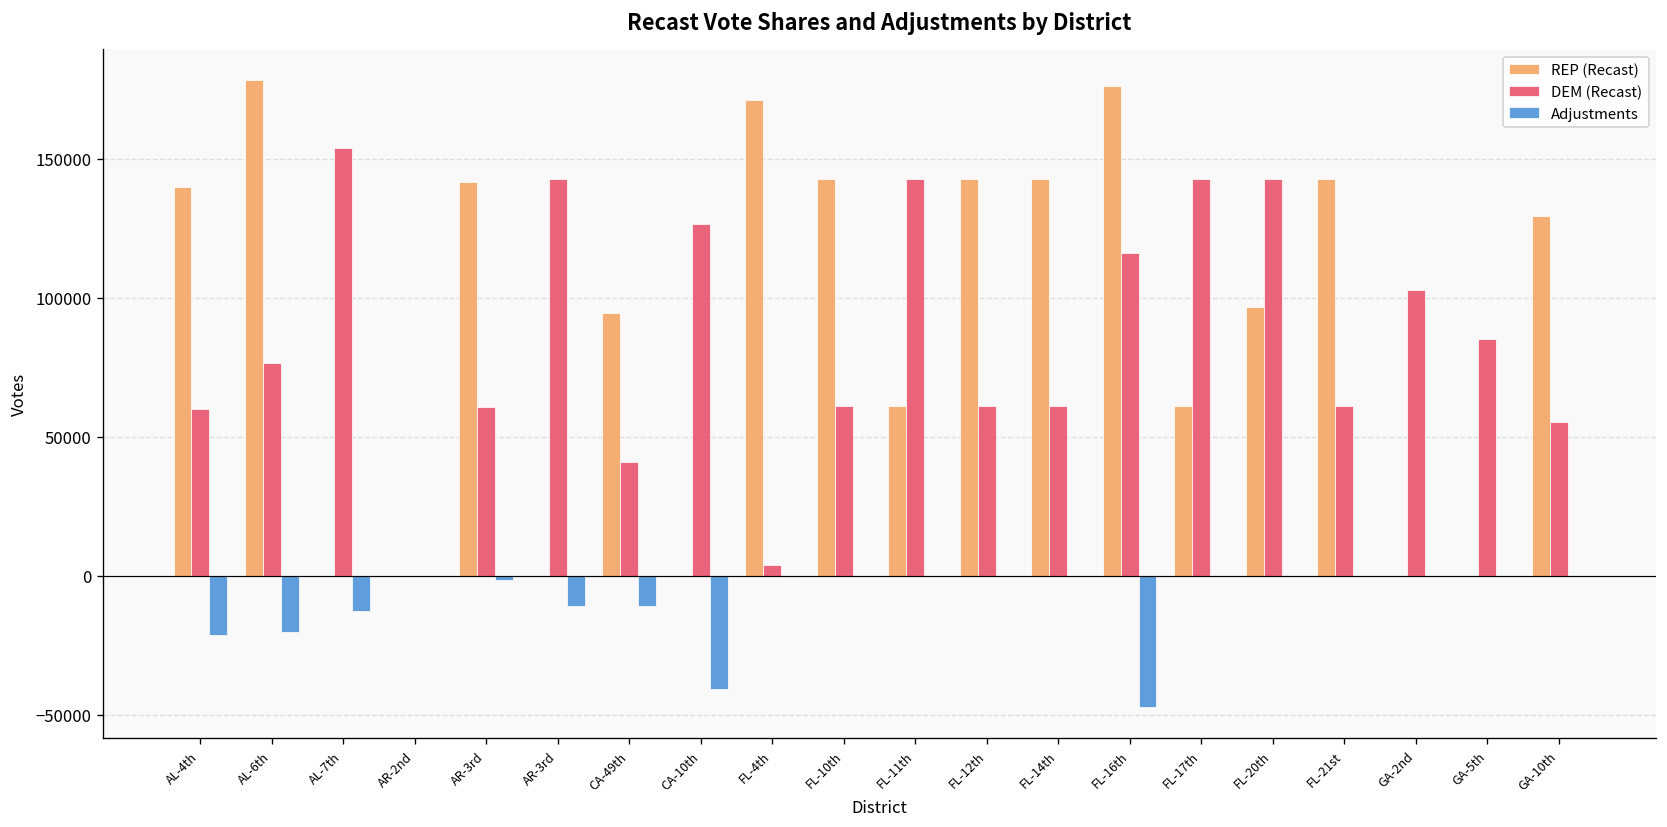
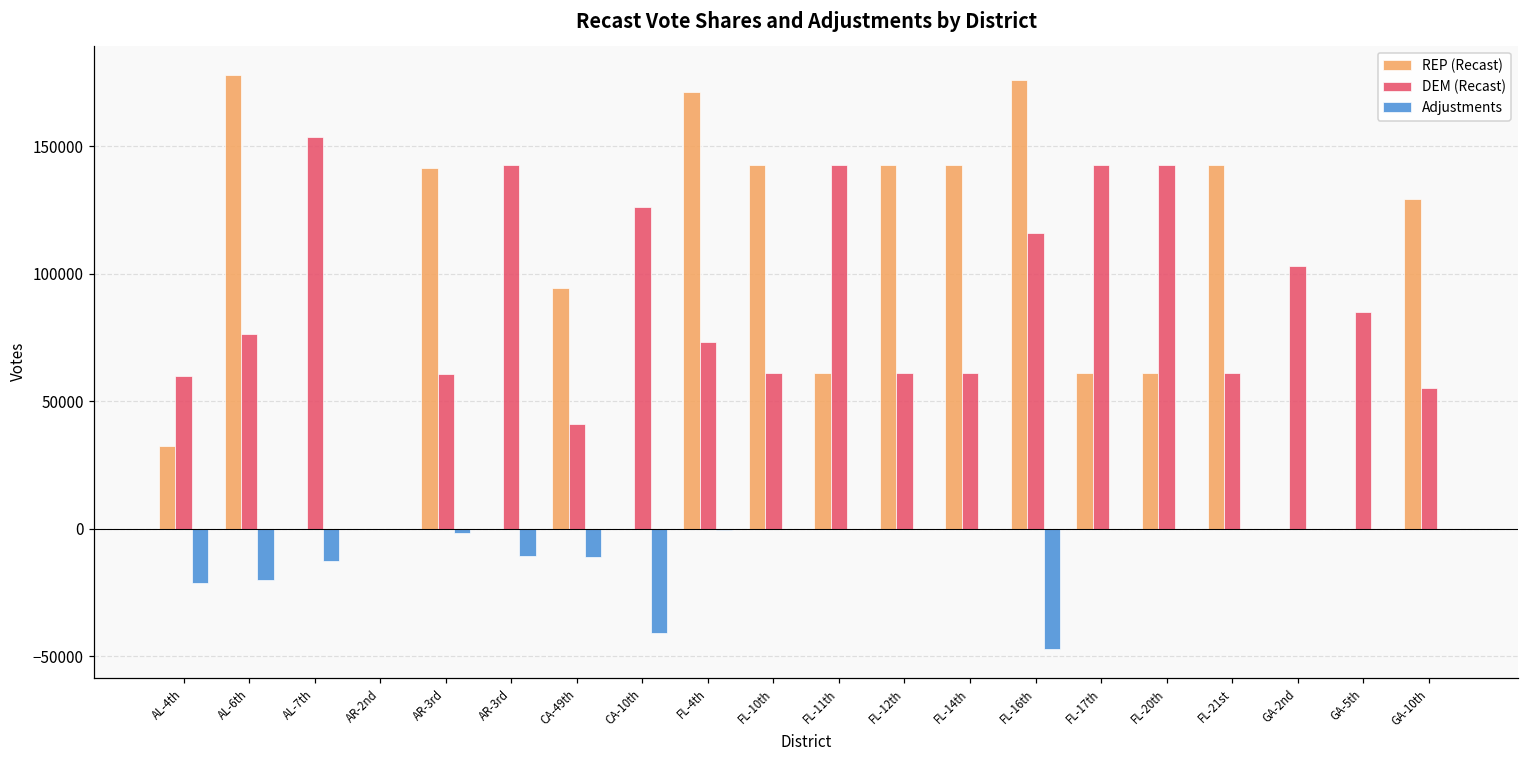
REP (Recast), AL-4th: 140000 -> 32000
DEM (Recast), FL-4th: 4000 -> 73000
REP (Recast), FL-20th: 97000 -> 61000
